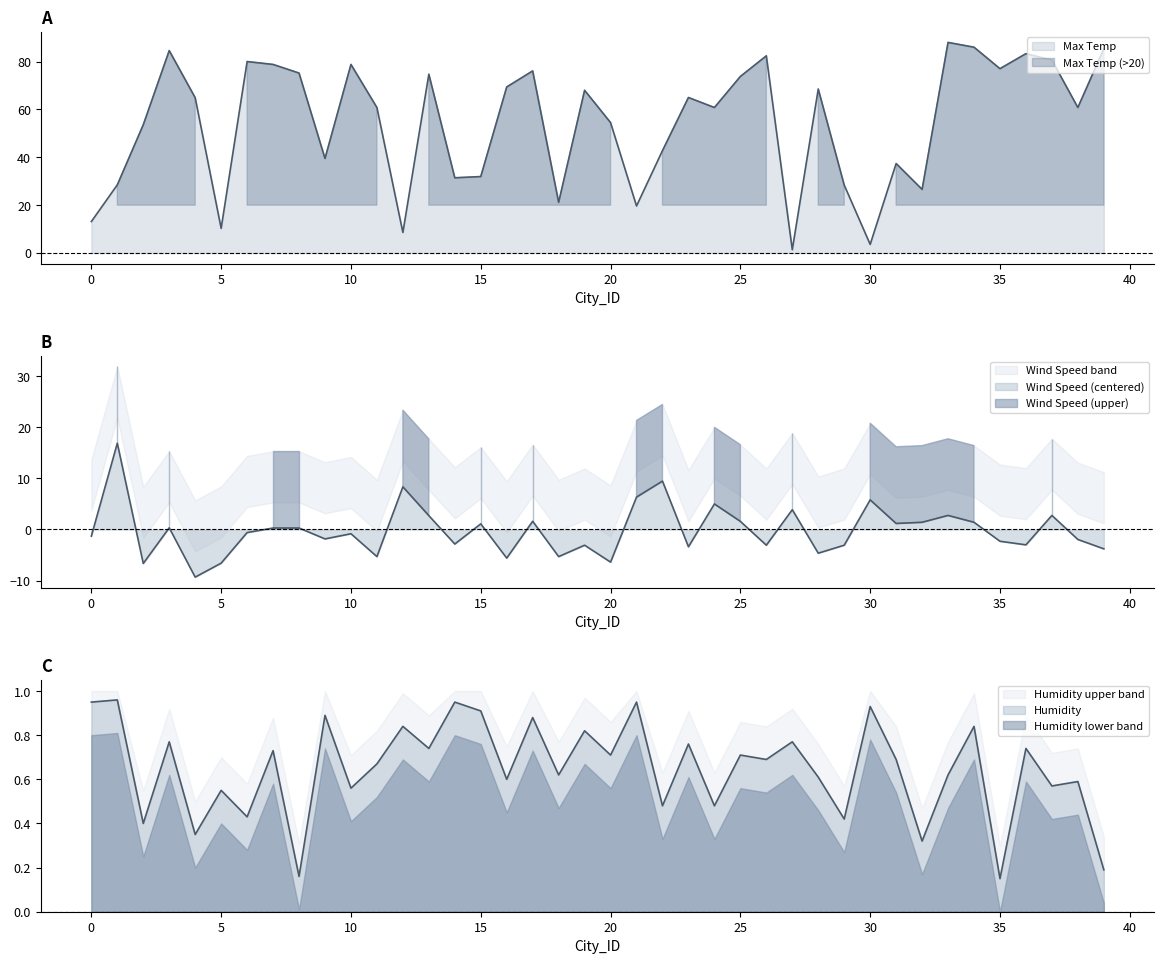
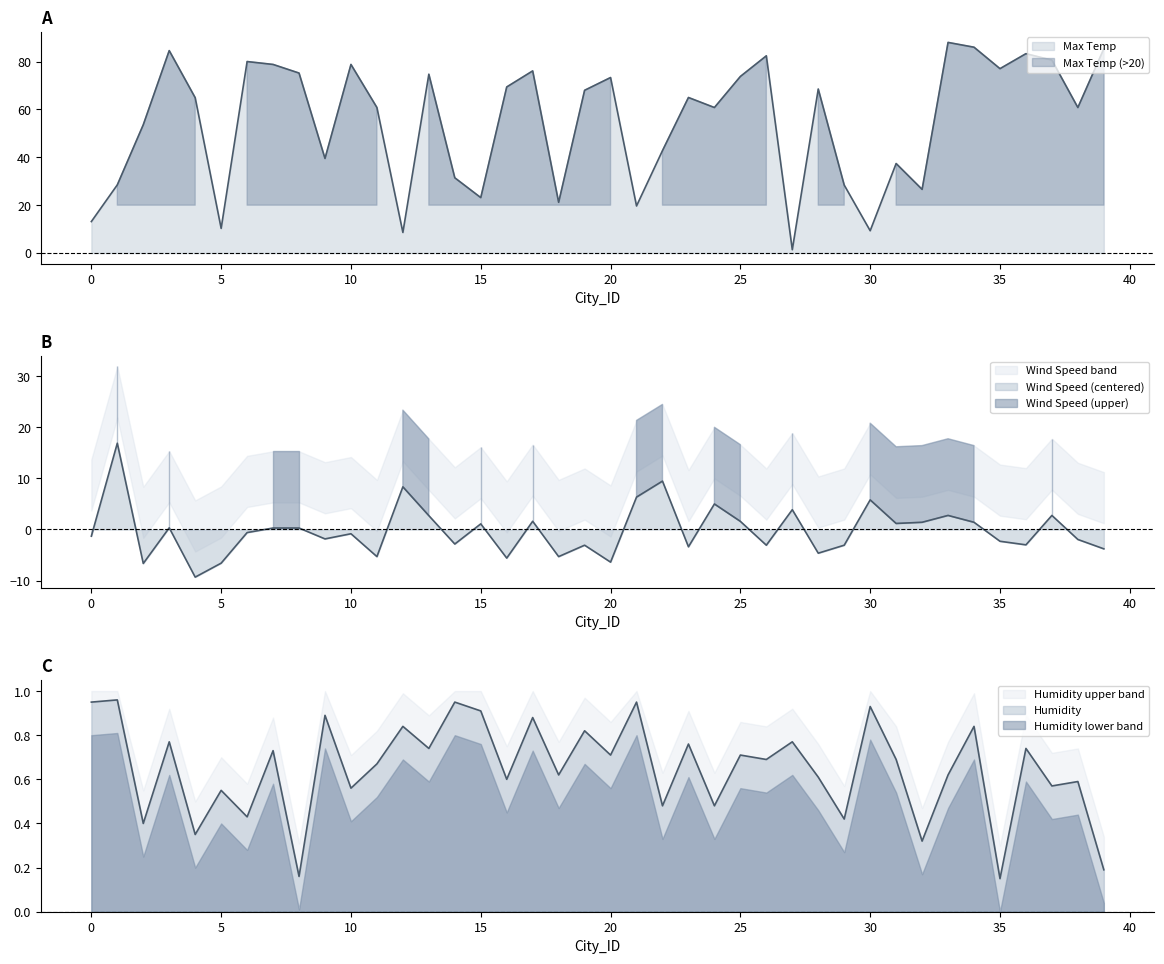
A, 15: 32 -> 23
A, 20: 55 -> 73
A, 30: 4 -> 9
